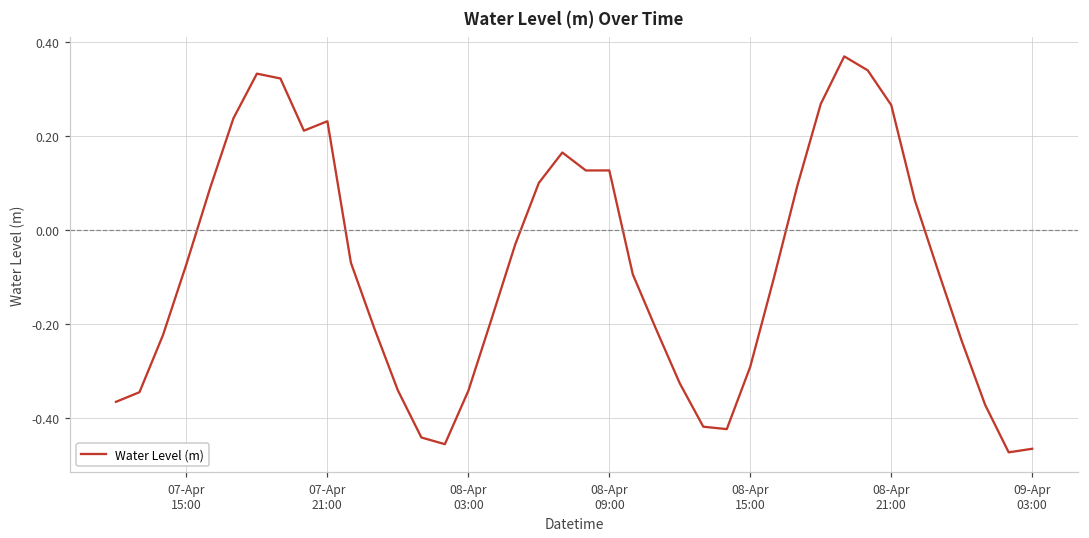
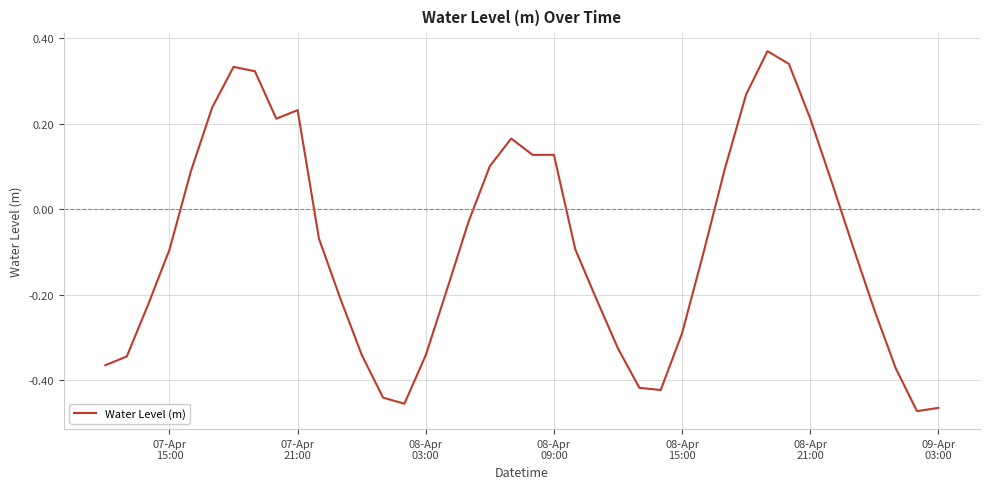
07-Apr 15:00: -0.07 -> -0.09
08-Apr 21:00: 0.27 -> 0.21
